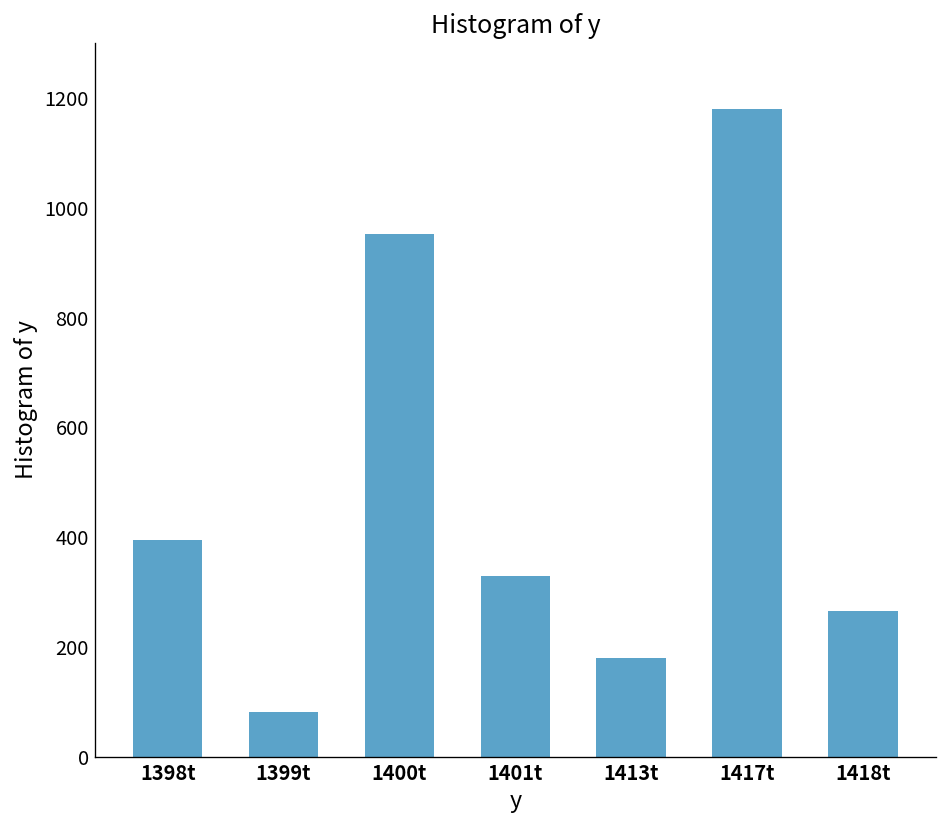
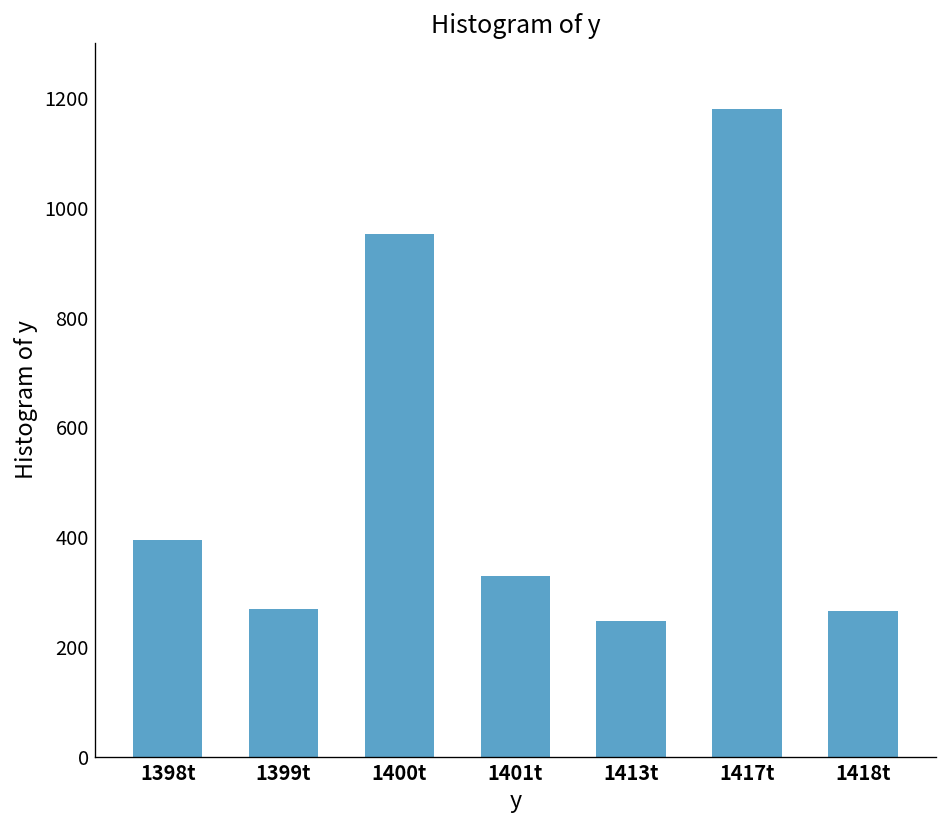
1399t: 80 -> 270
1413t: 180 -> 250
